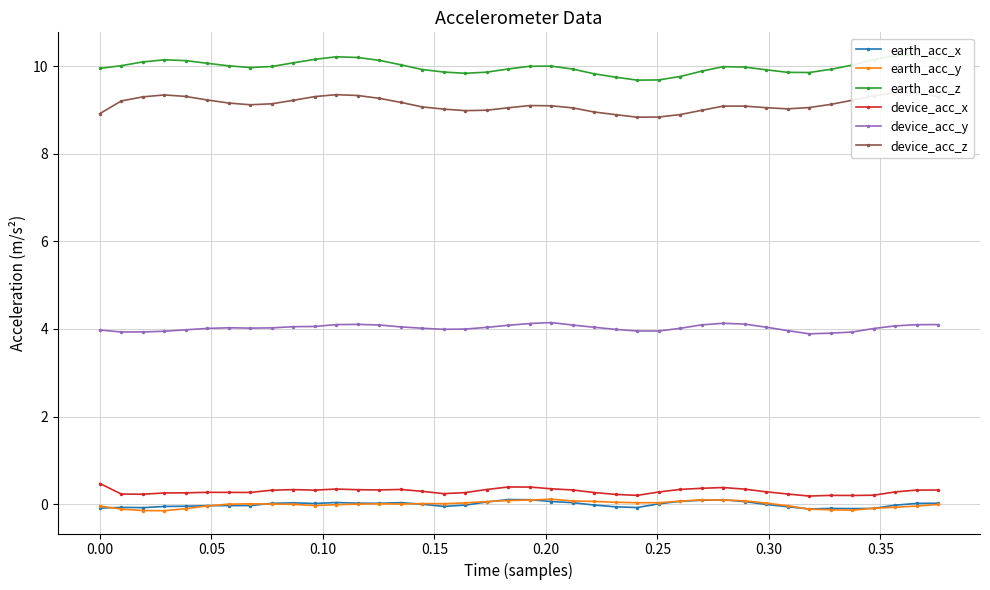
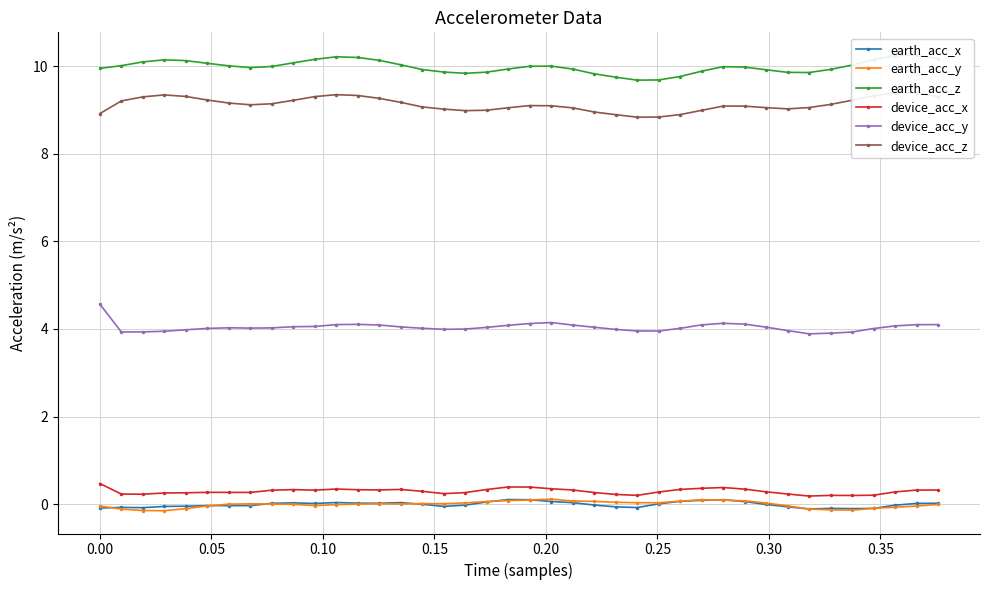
device_acc_y, 0.00: 4.0 -> 4.6
